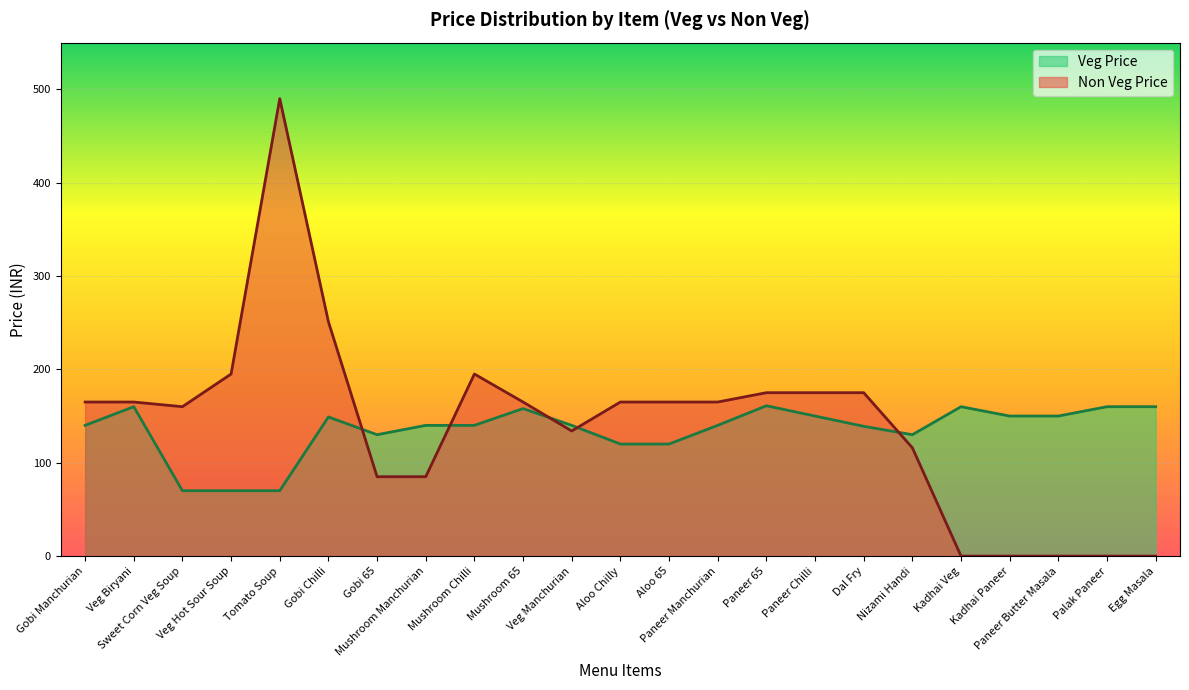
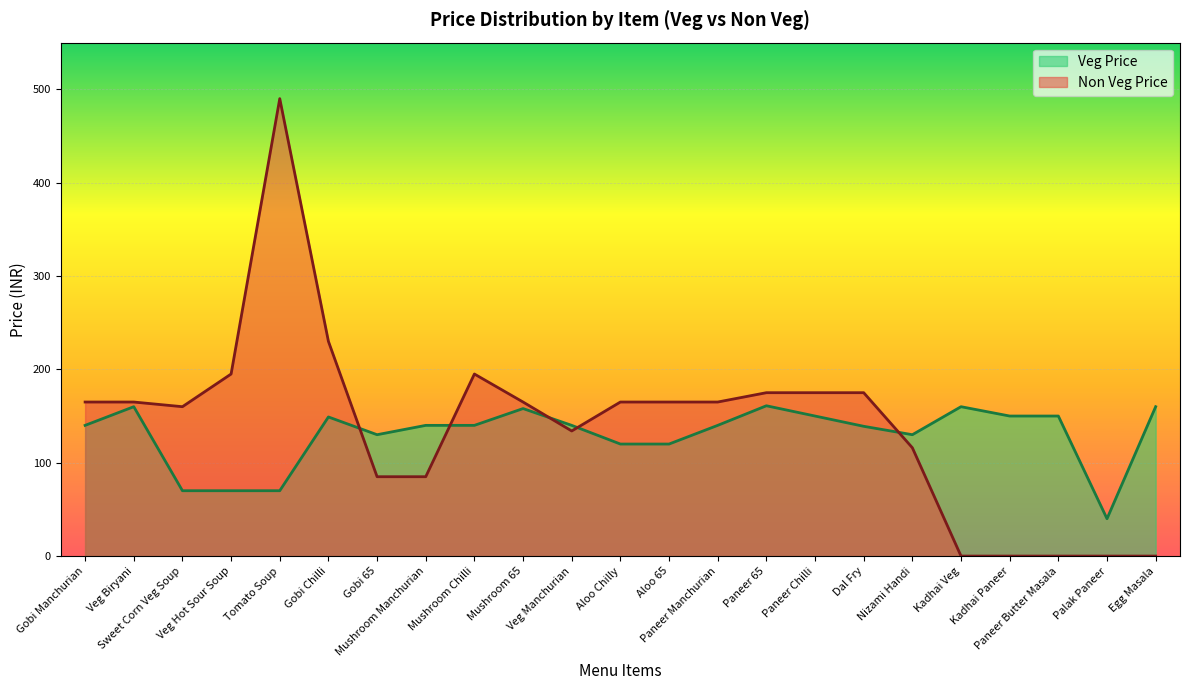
Non Veg Price, Gobi Chilli: 250 -> 230
Veg Price, Palak Paneer: 160 -> 40
